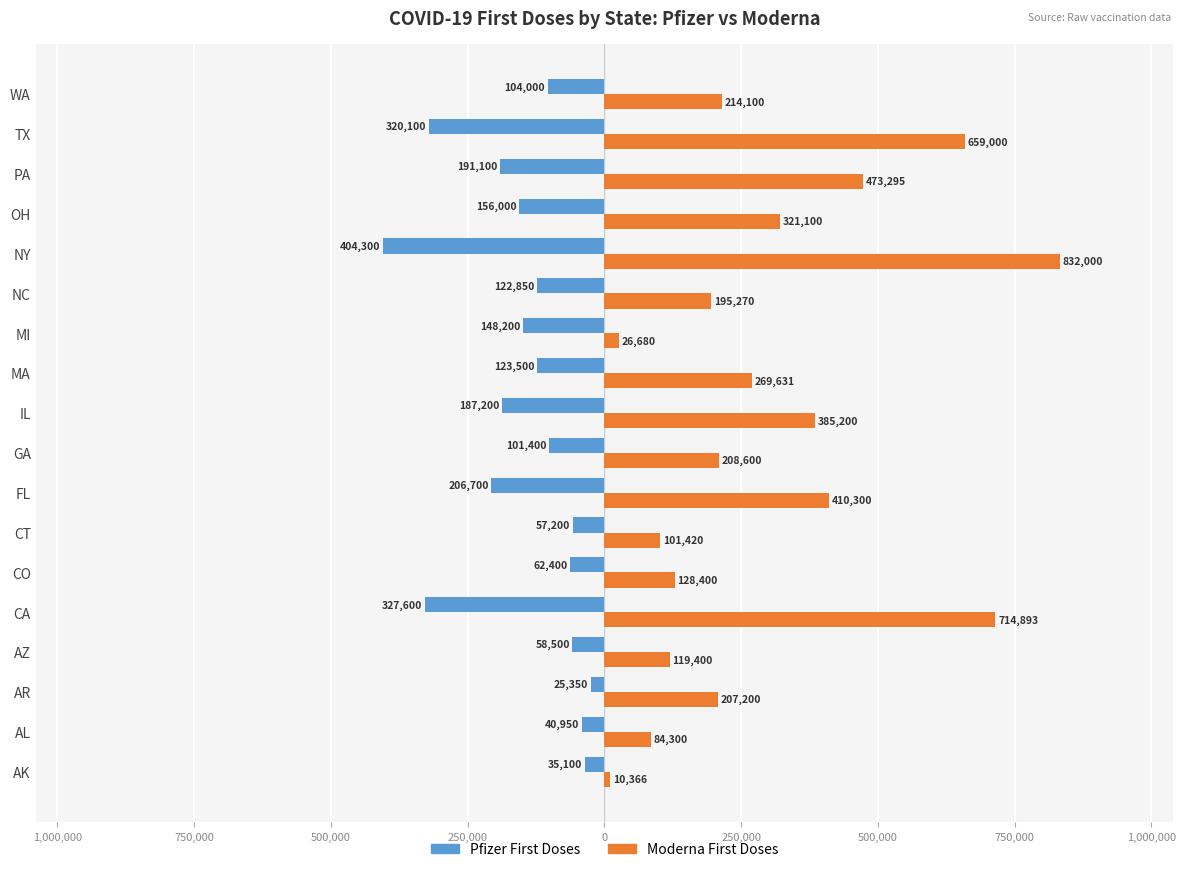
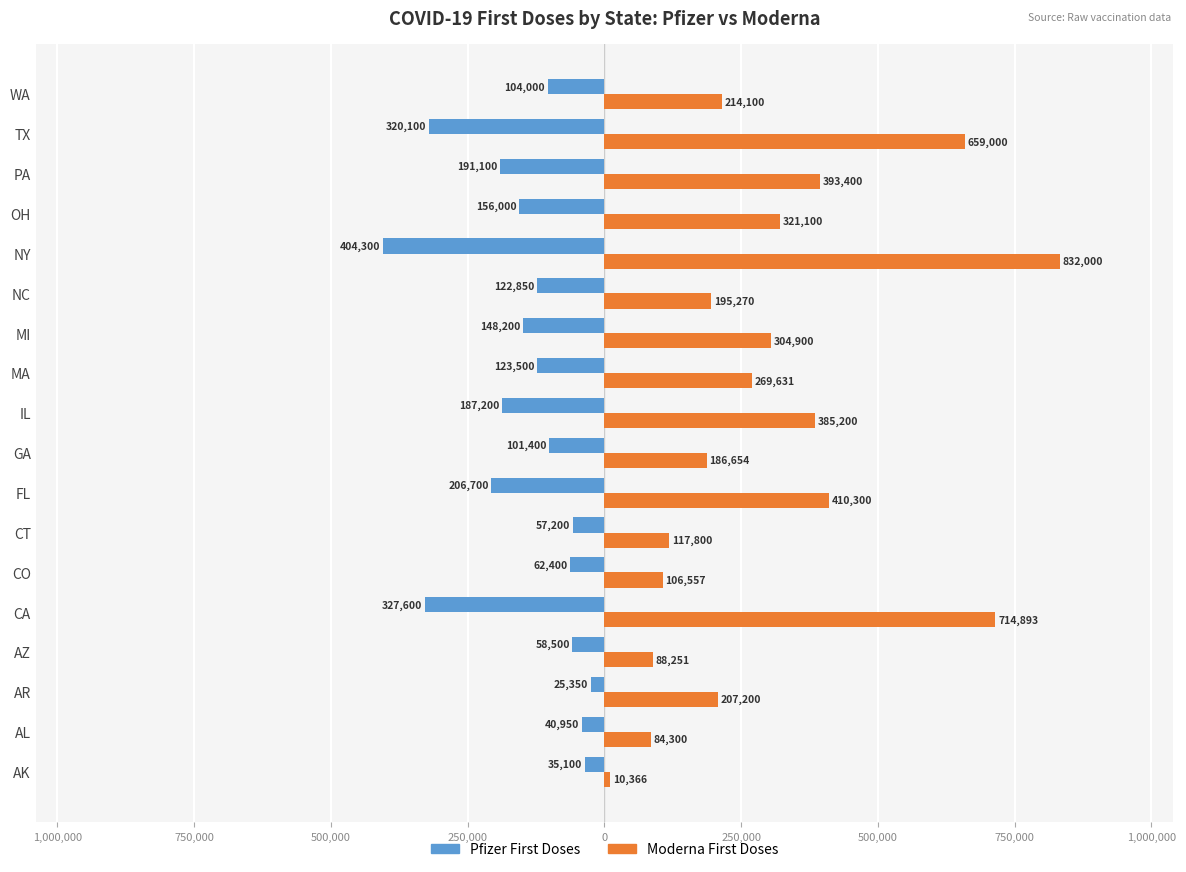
Moderna First Doses, PA: 473,295 -> 393,400
Moderna First Doses, MI: 26,680 -> 304,900
Moderna First Doses, GA: 208,600 -> 186,654
Moderna First Doses, CT: 101,420 -> 117,800
Moderna First Doses, CO: 128,400 -> 106,557
Moderna First Doses, AZ: 119,400 -> 88,251
